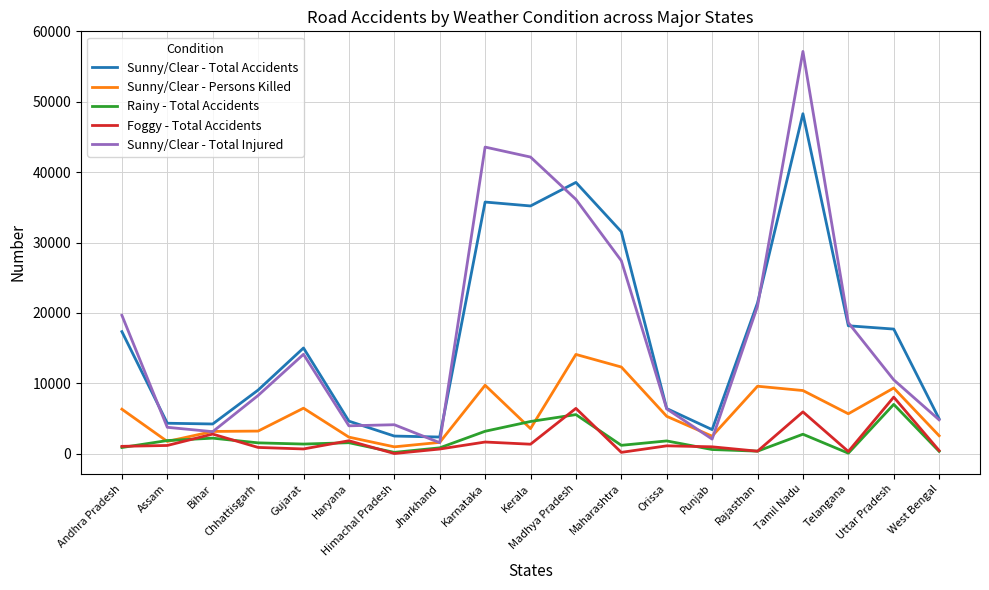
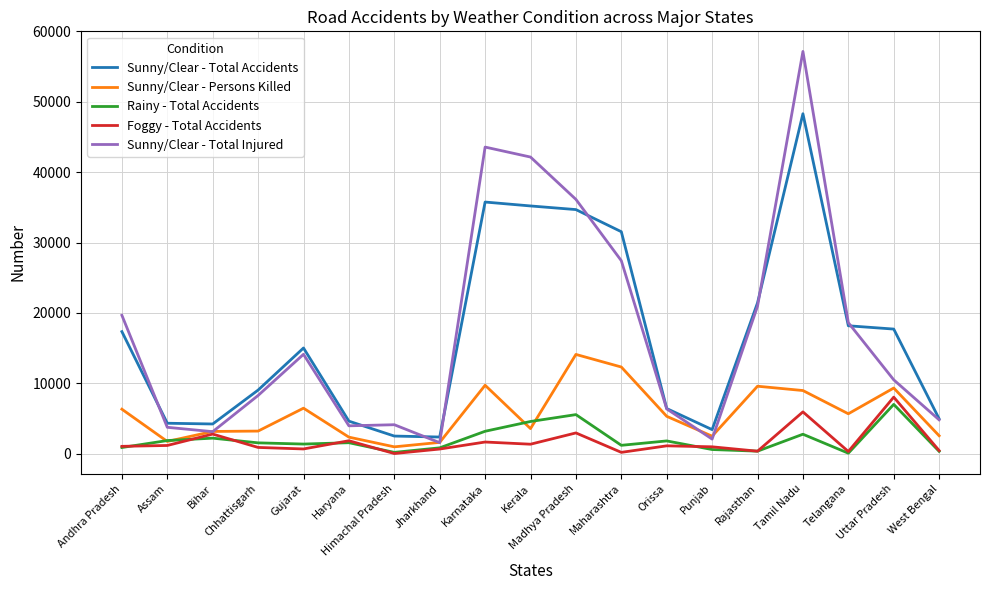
Sunny/Clear - Total Accidents, Madhya Pradesh: 39000 -> 35000
Foggy - Total Accidents, Madhya Pradesh: 6000 -> 3000
